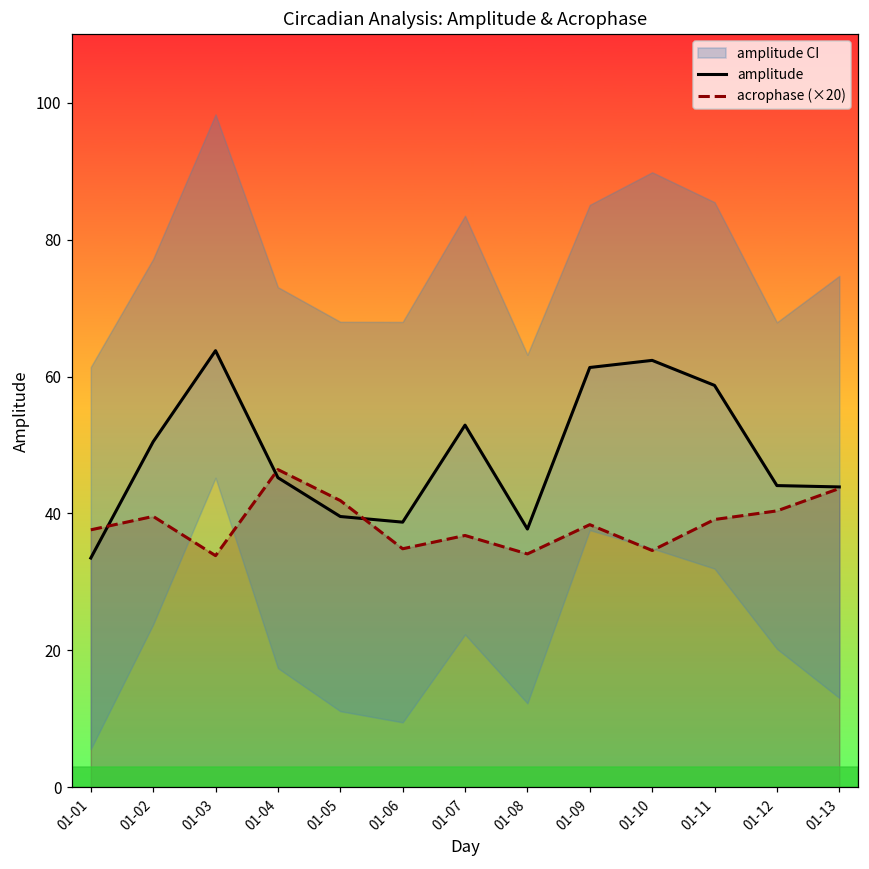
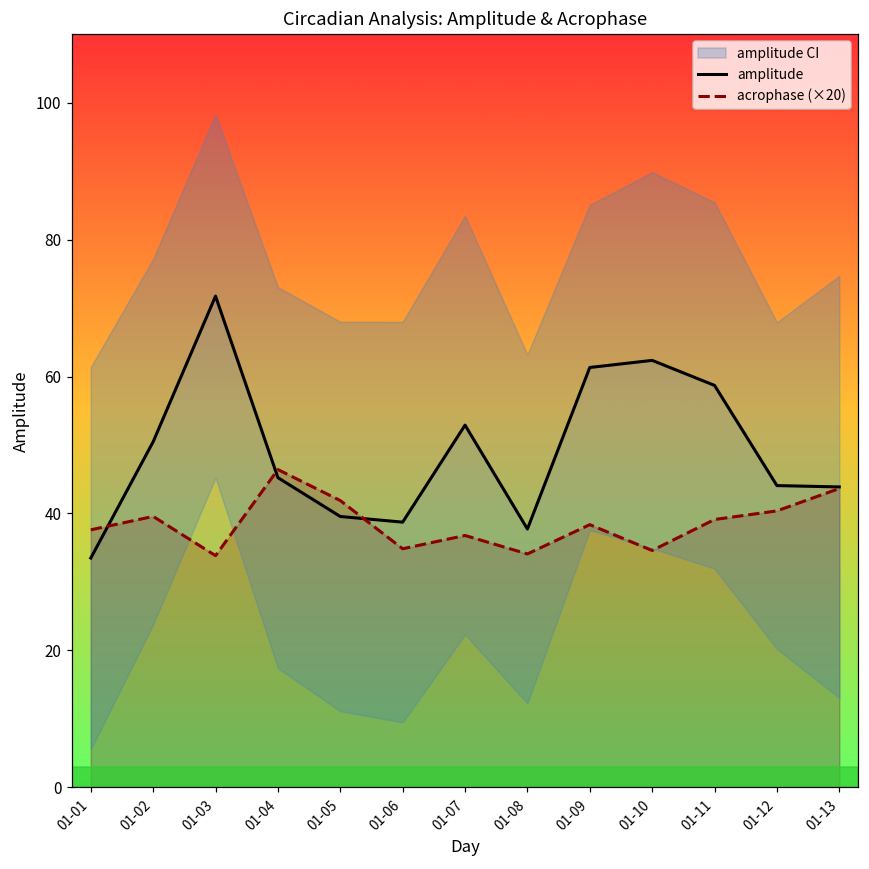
amplitude, 01-03: 64 -> 72
